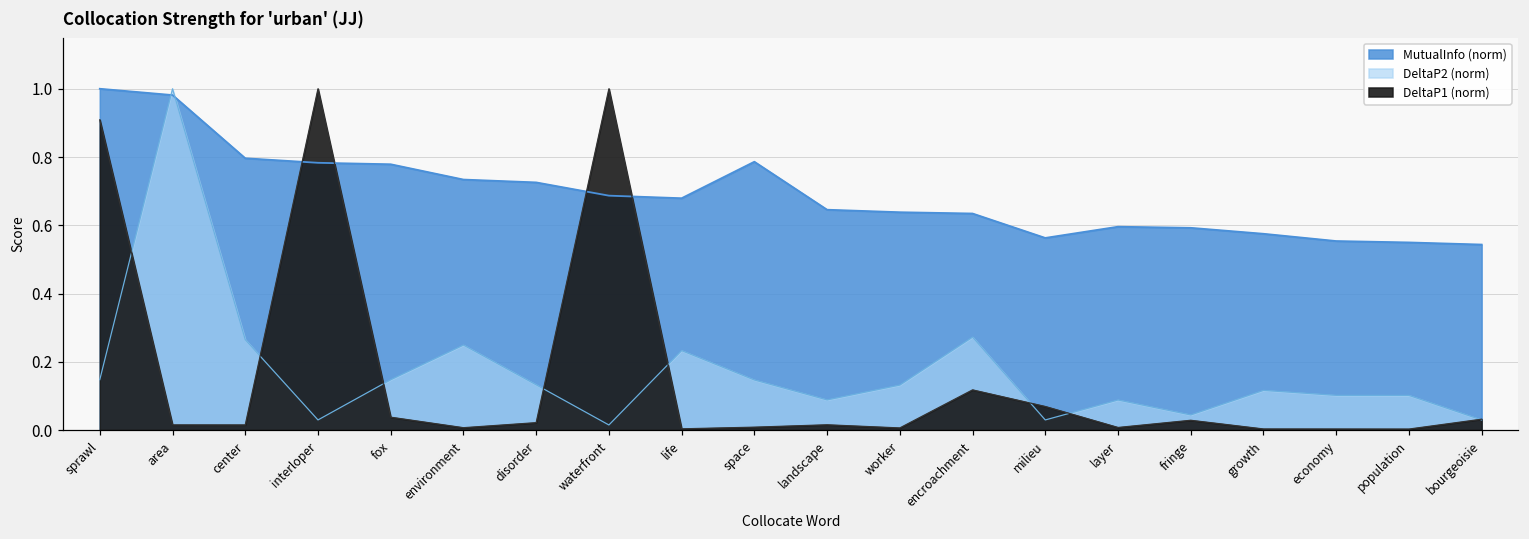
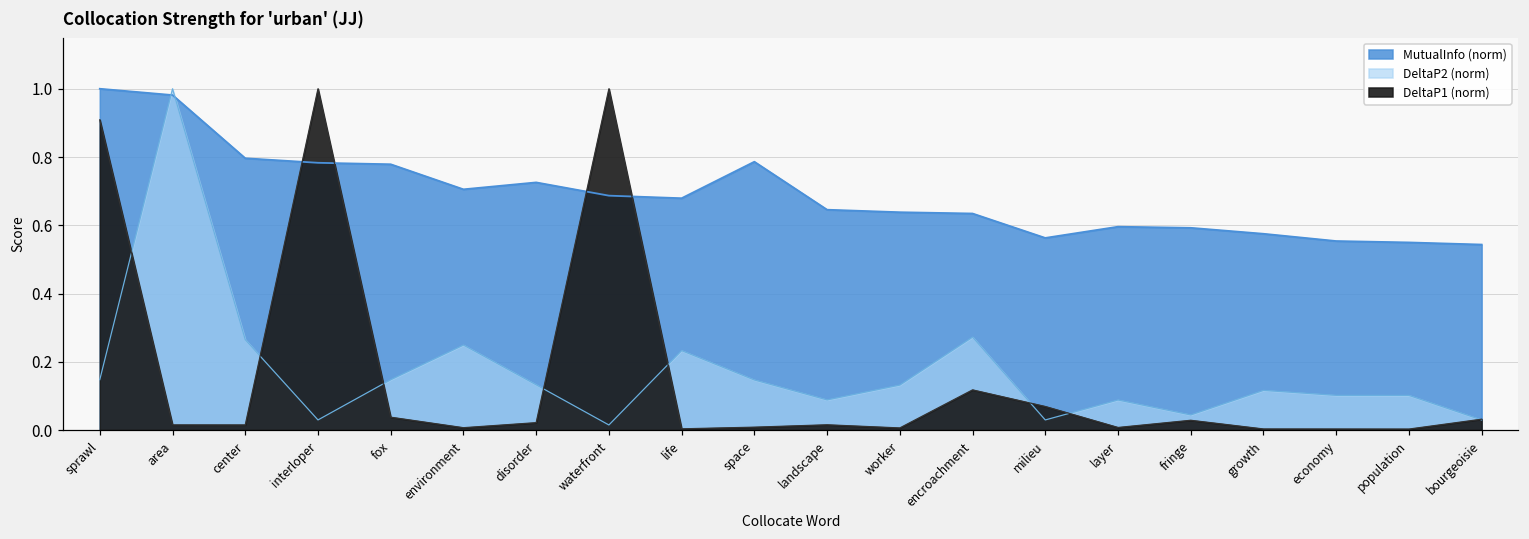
MutualInfo (norm), environment: 0.73 -> 0.71
